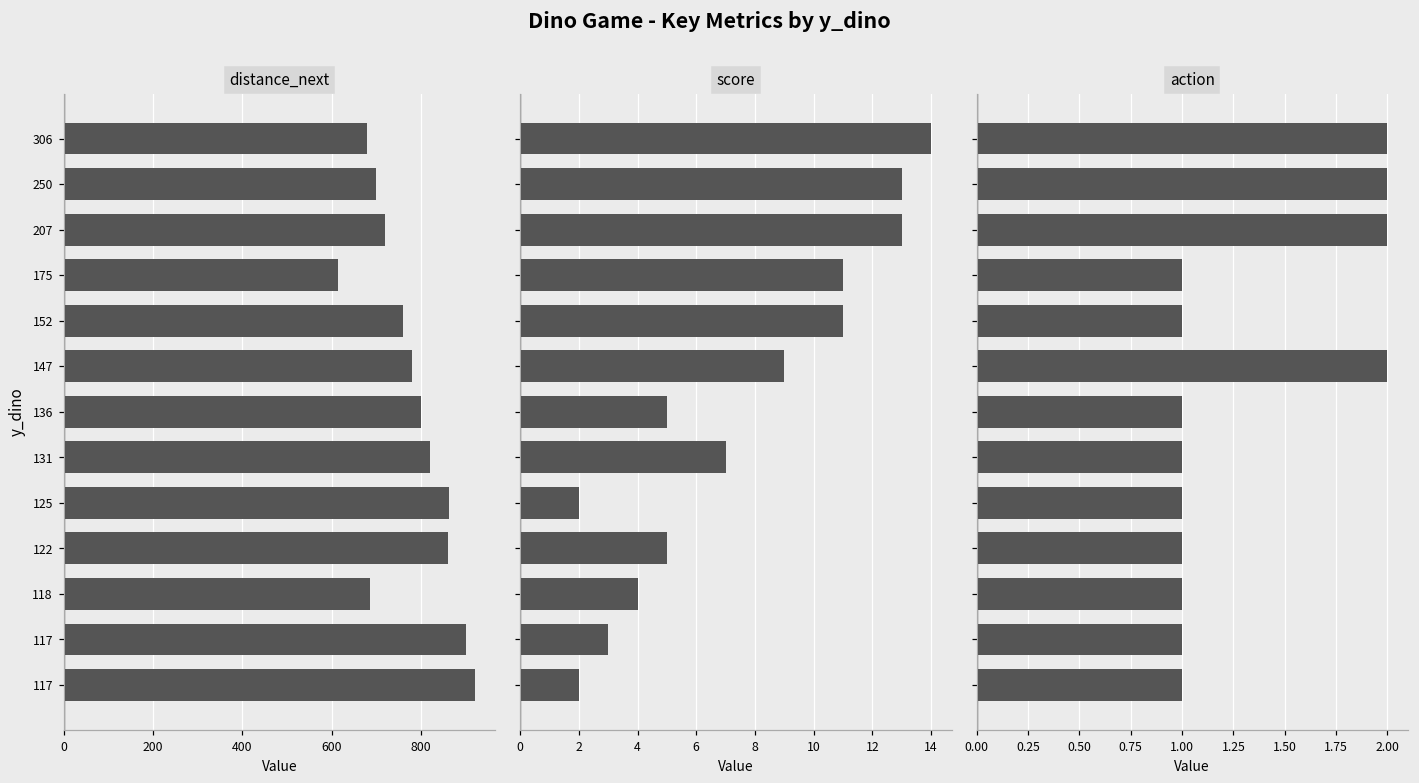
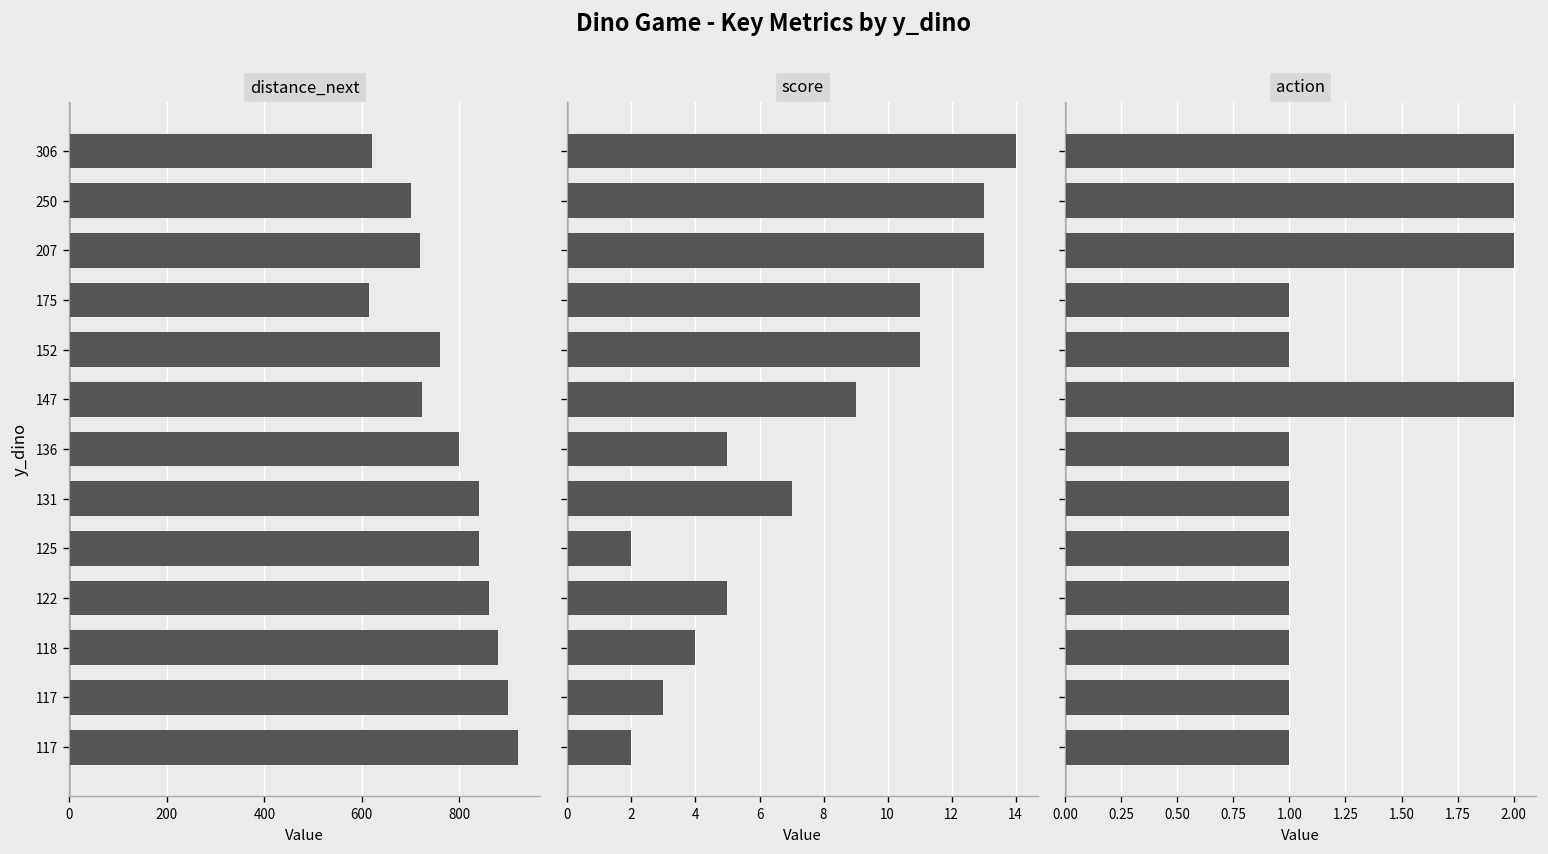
distance_next, 306: 680 -> 620
distance_next, 147: 780 -> 720
distance_next, 131: 820 -> 840
distance_next, 125: 860 -> 840
distance_next, 118: 690 -> 880
